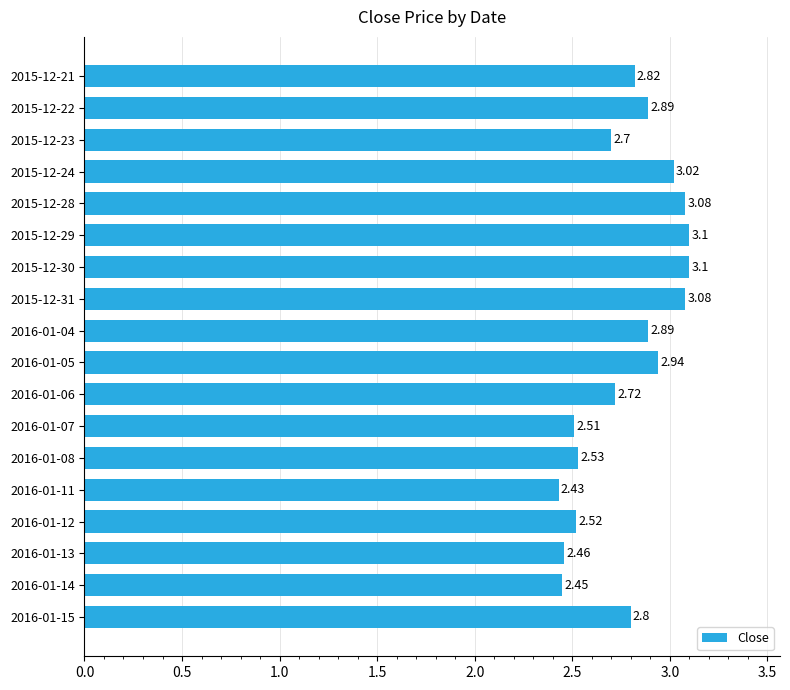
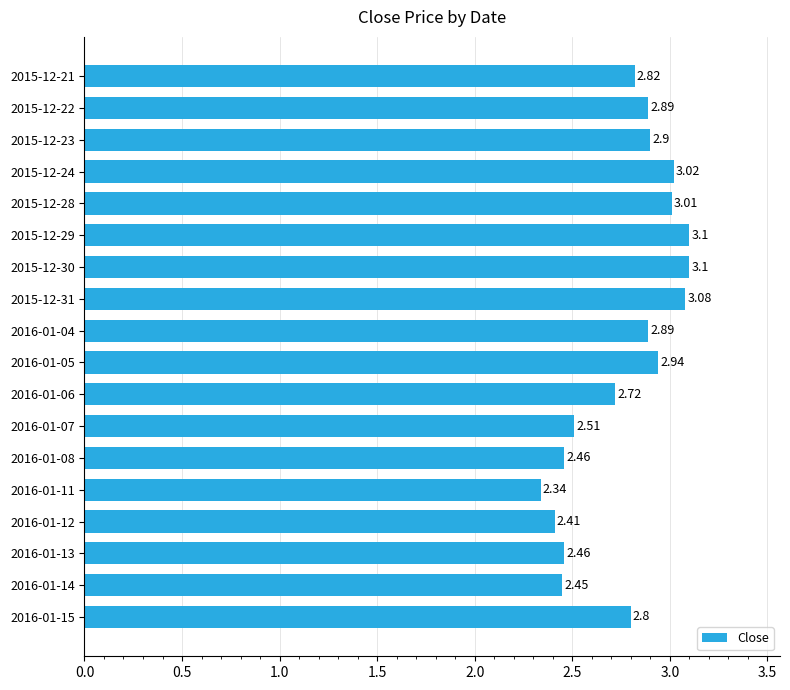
2015-12-23: 2.7 -> 2.9
2015-12-28: 3.08 -> 3.01
2016-01-08: 2.53 -> 2.46
2016-01-11: 2.43 -> 2.34
2016-01-12: 2.52 -> 2.41
